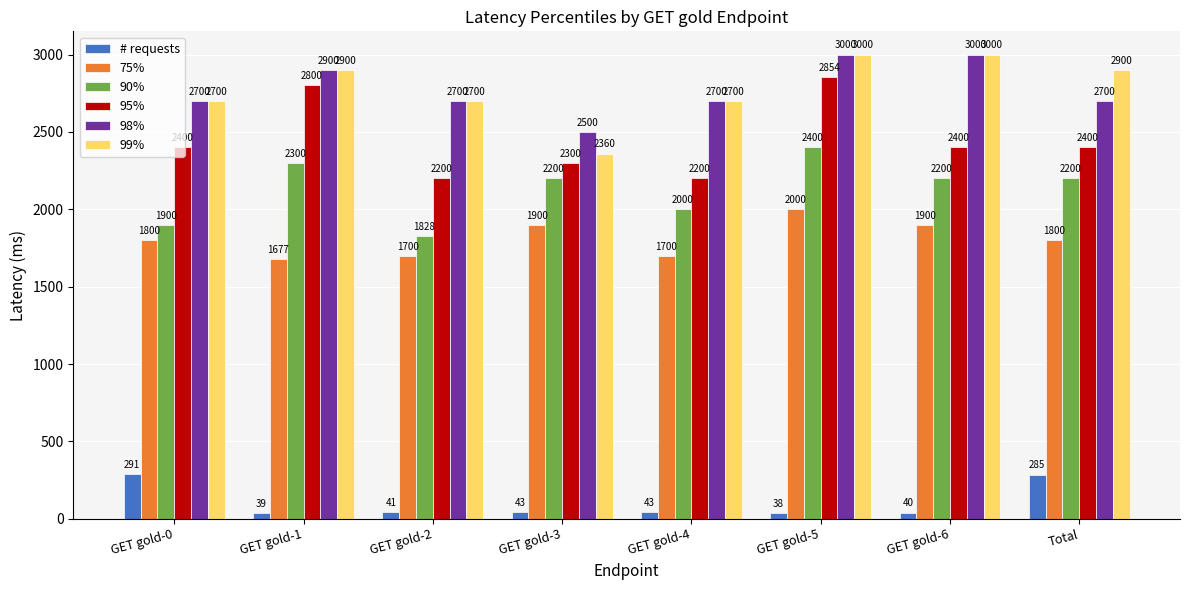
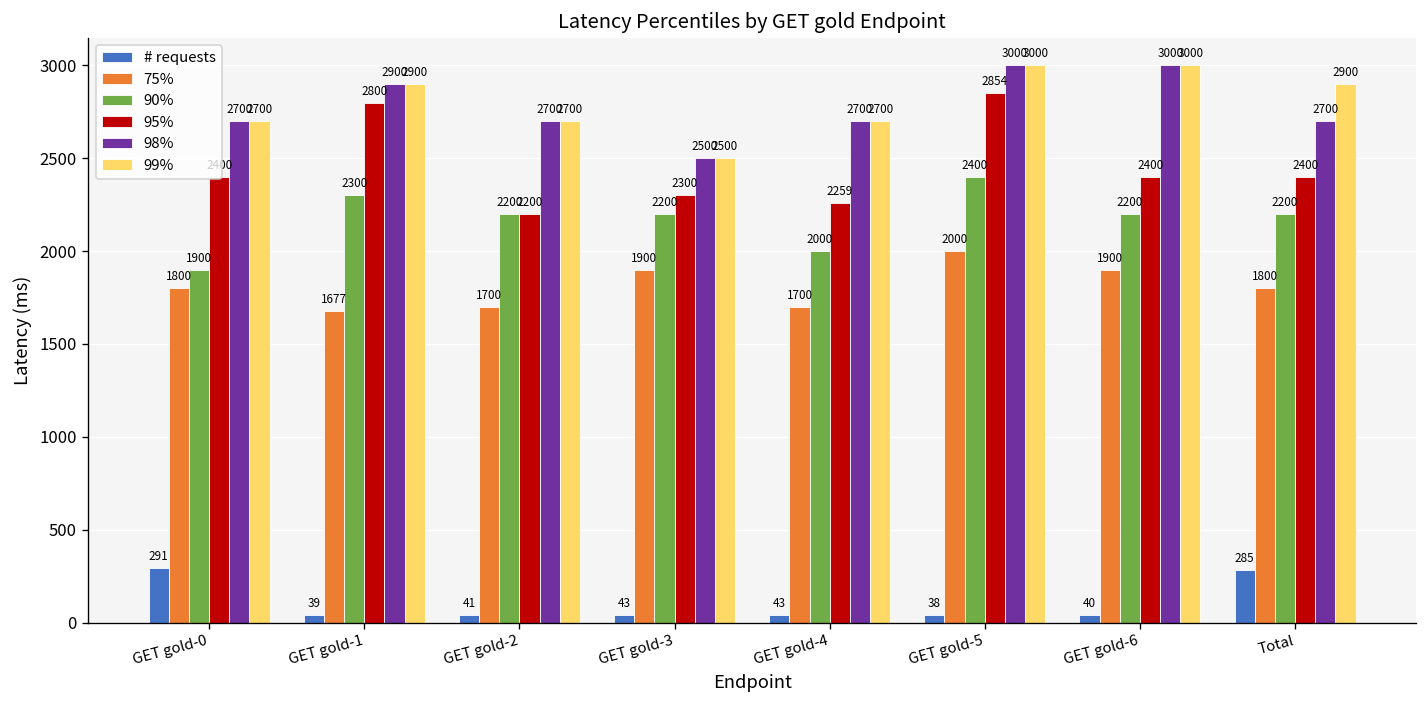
90%, GET gold-2: 1828 -> 2200
99%, GET gold-3: 2360 -> 2500
95%, GET gold-4: 2200 -> 2259
